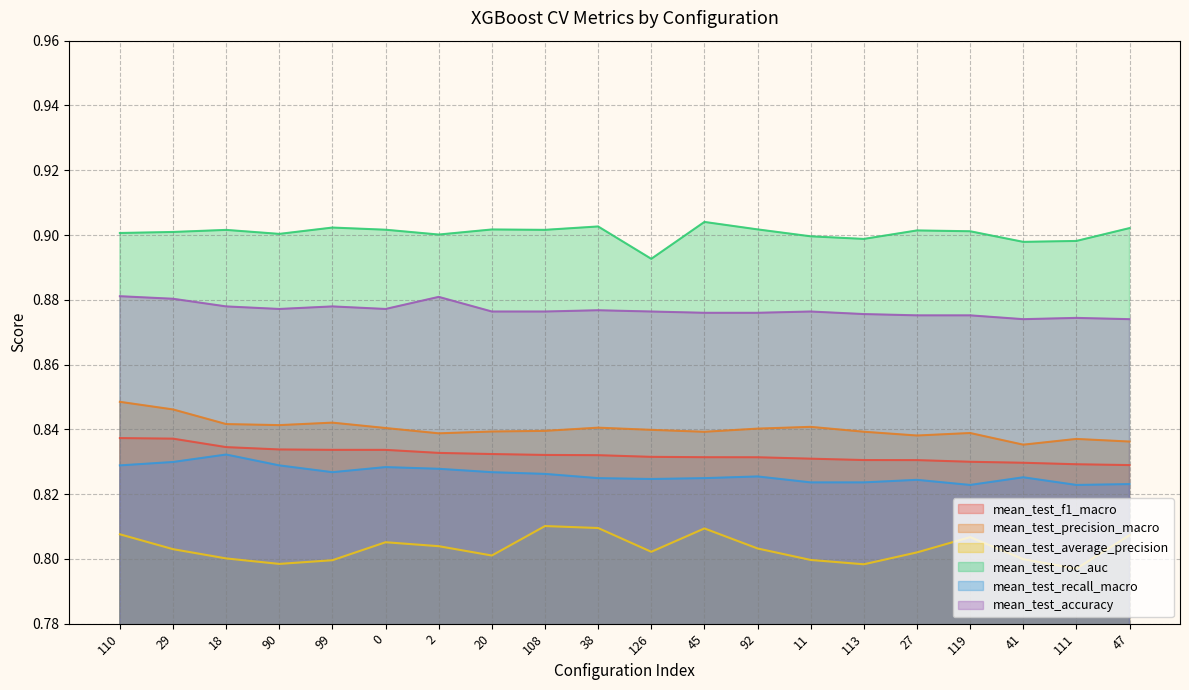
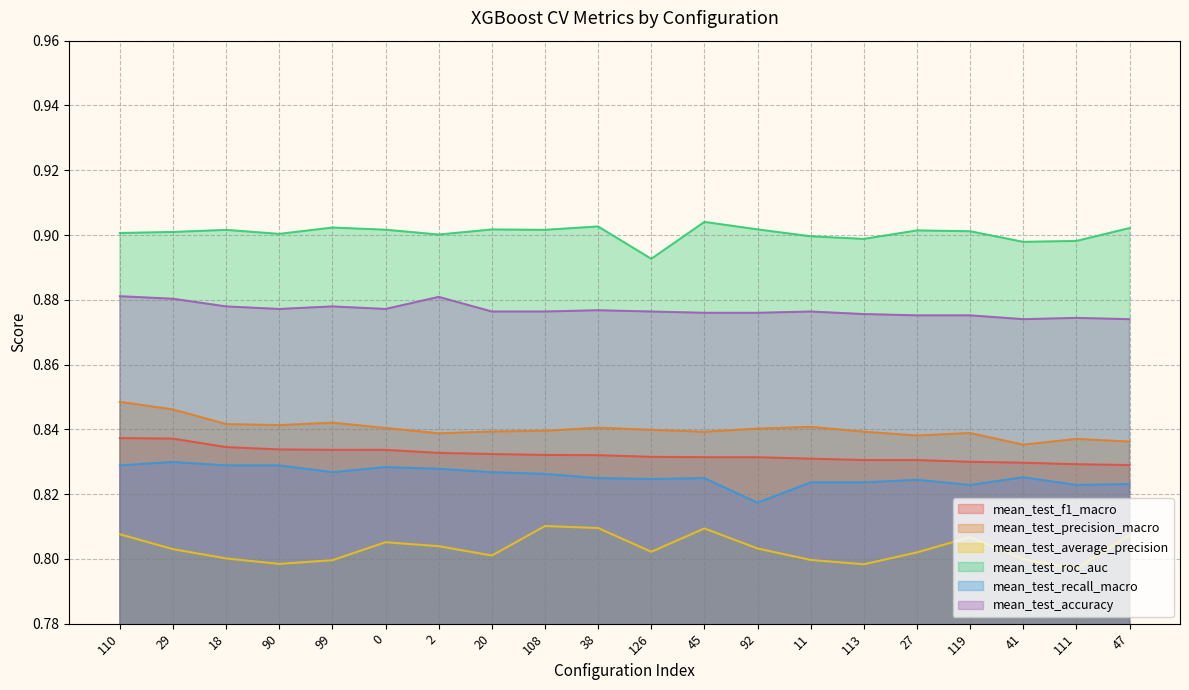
mean_test_recall_macro, 18: 0.832 -> 0.829
mean_test_recall_macro, 92: 0.825 -> 0.817
